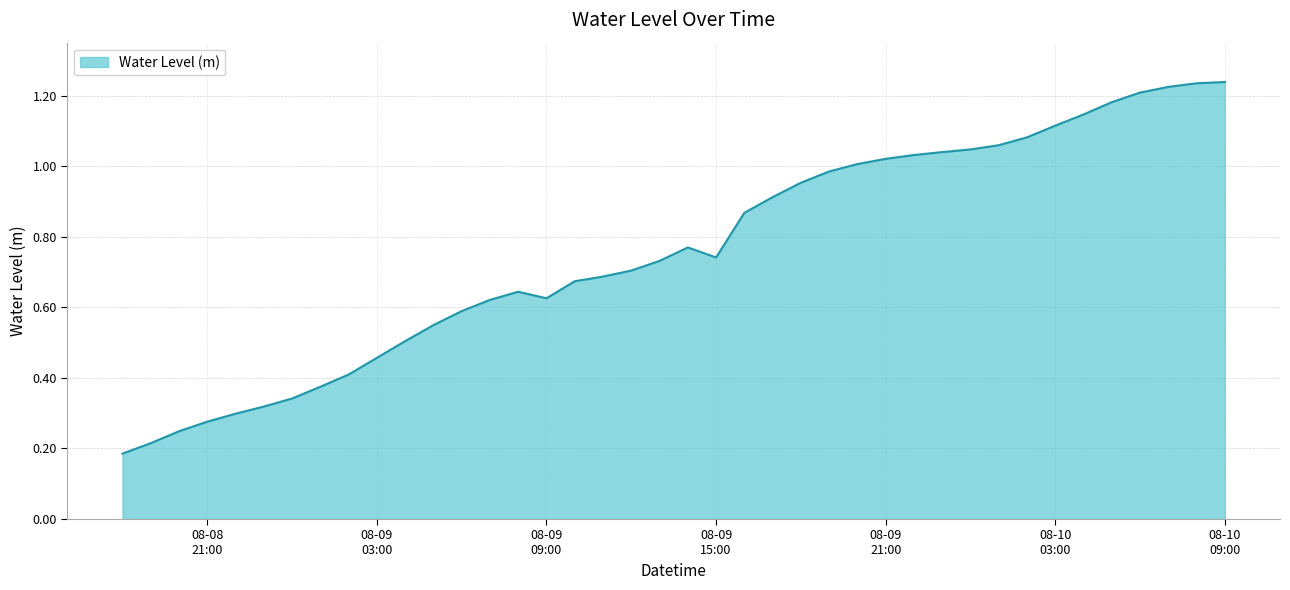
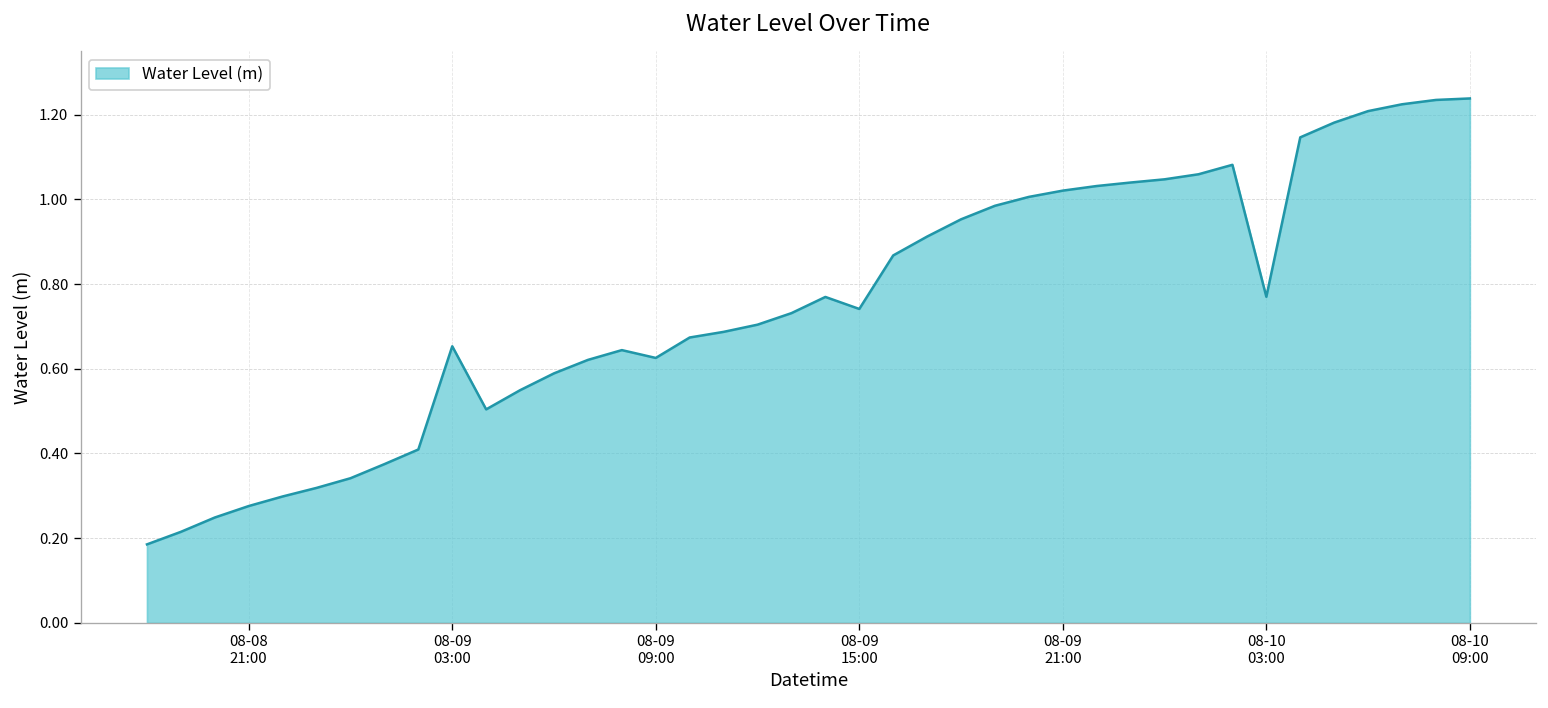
08-09 03:00: 0.46 -> 0.65
08-10 03:00: 1.11 -> 0.77
